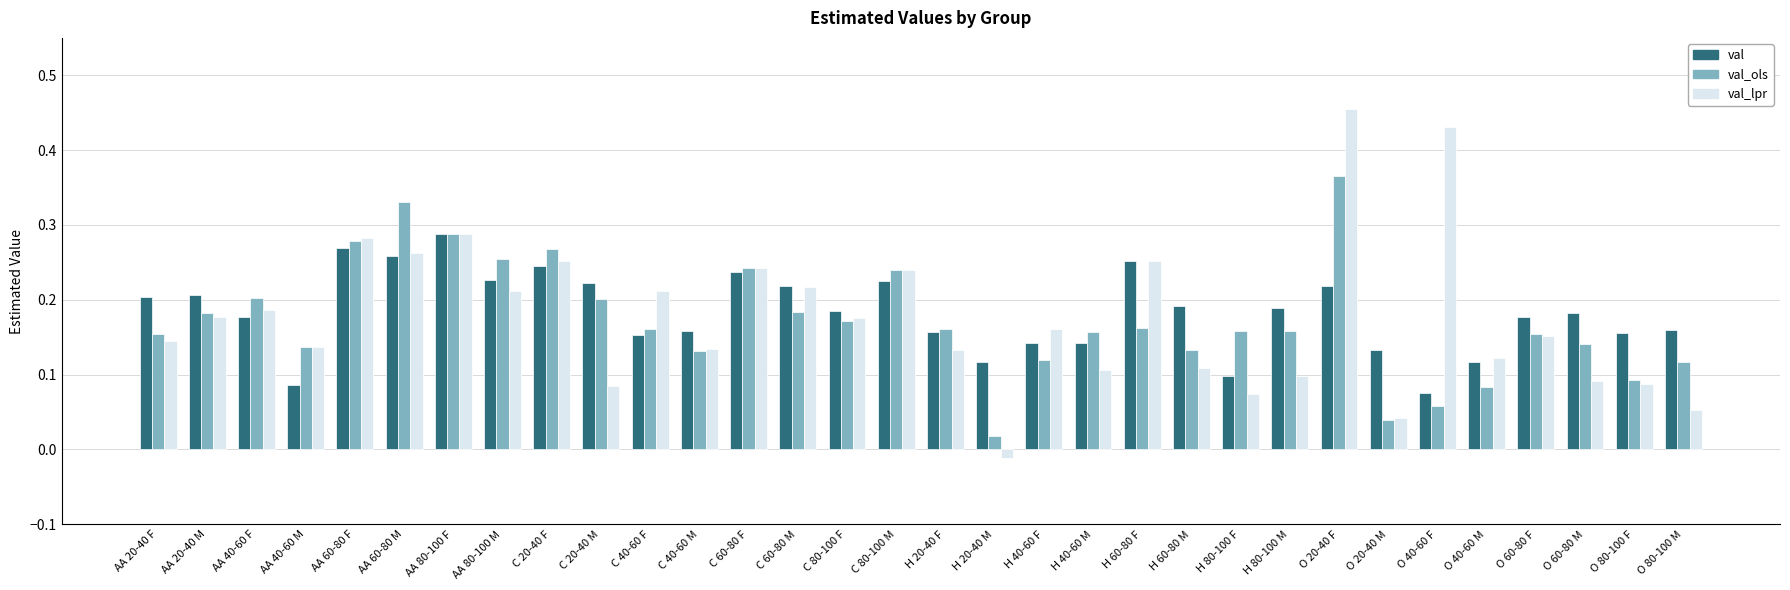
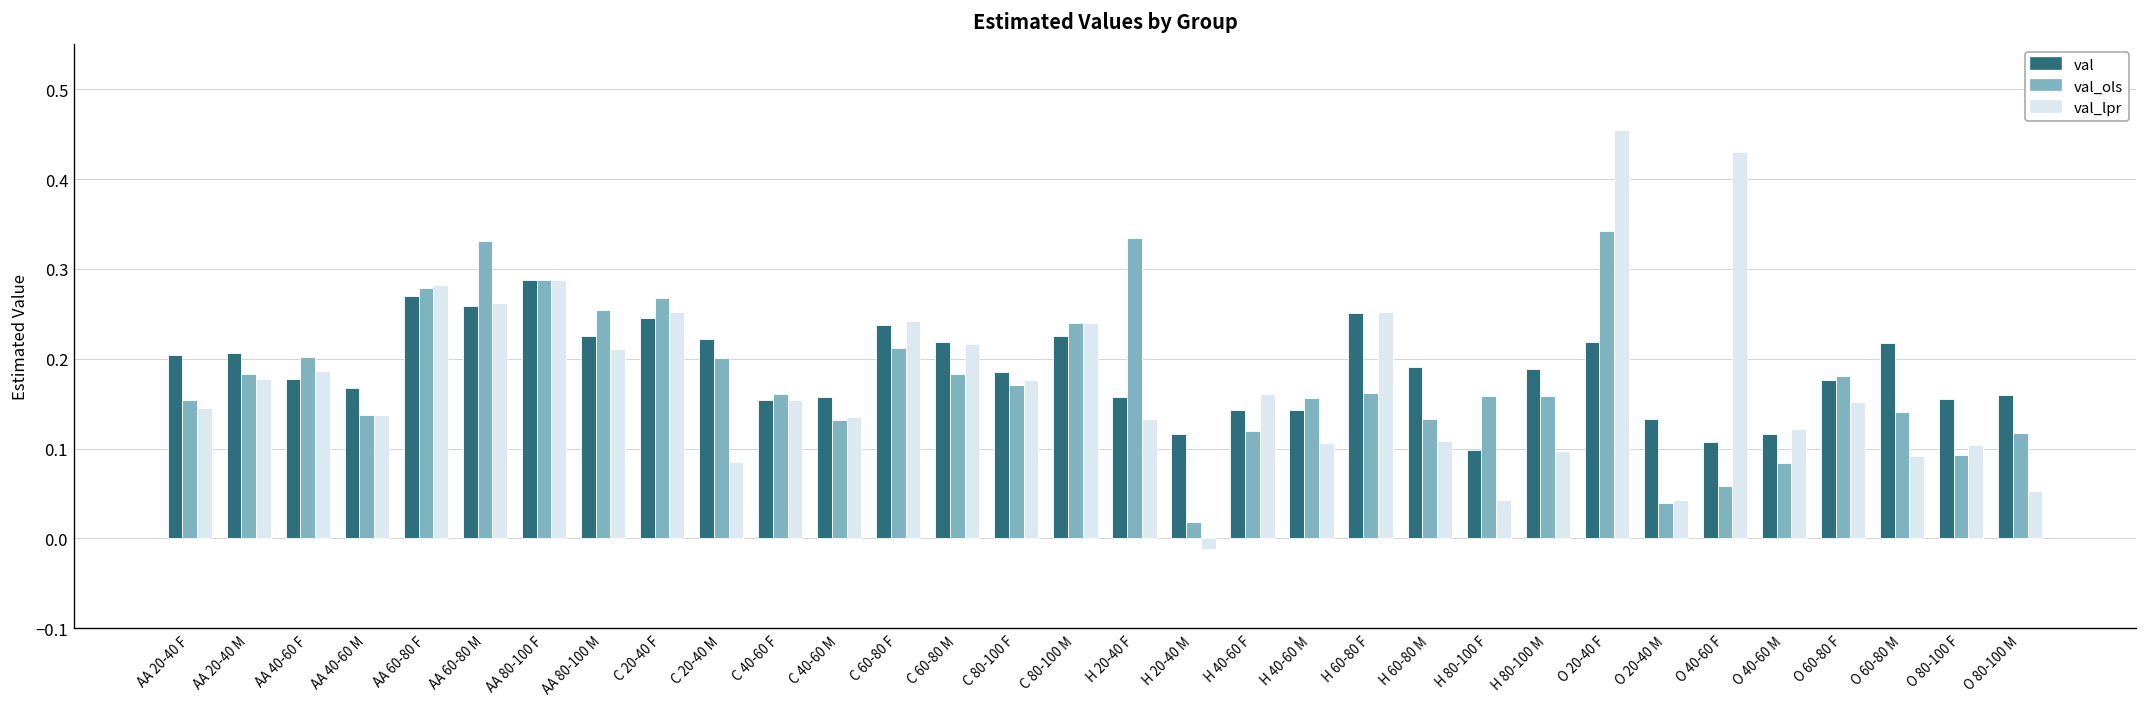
val, AA 40-60 M: 0.09 -> 0.17
val_lpr, C 40-60 F: 0.21 -> 0.15
val_ols, C 60-80 F: 0.24 -> 0.21
val_ols, H 20-40 F: 0.16 -> 0.33
val_lpr, H 80-100 F: 0.07 -> 0.04
val_ols, O 20-40 F: 0.37 -> 0.34
val, O 40-60 F: 0.08 -> 0.11
val_ols, O 60-80 F: 0.15 -> 0.18
val, O 60-80 M: 0.18 -> 0.22
val_lpr, O 80-100 F: 0.09 -> 0.10
